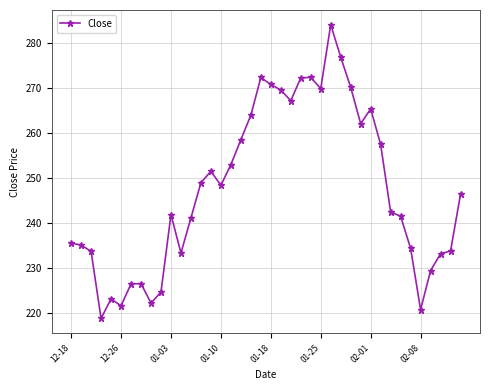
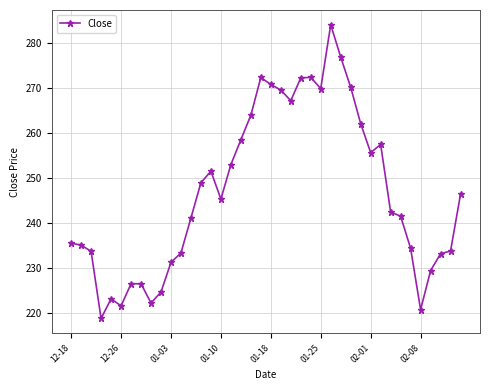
01-03: 242 -> 231
01-10: 248 -> 245
02-01: 265 -> 256
